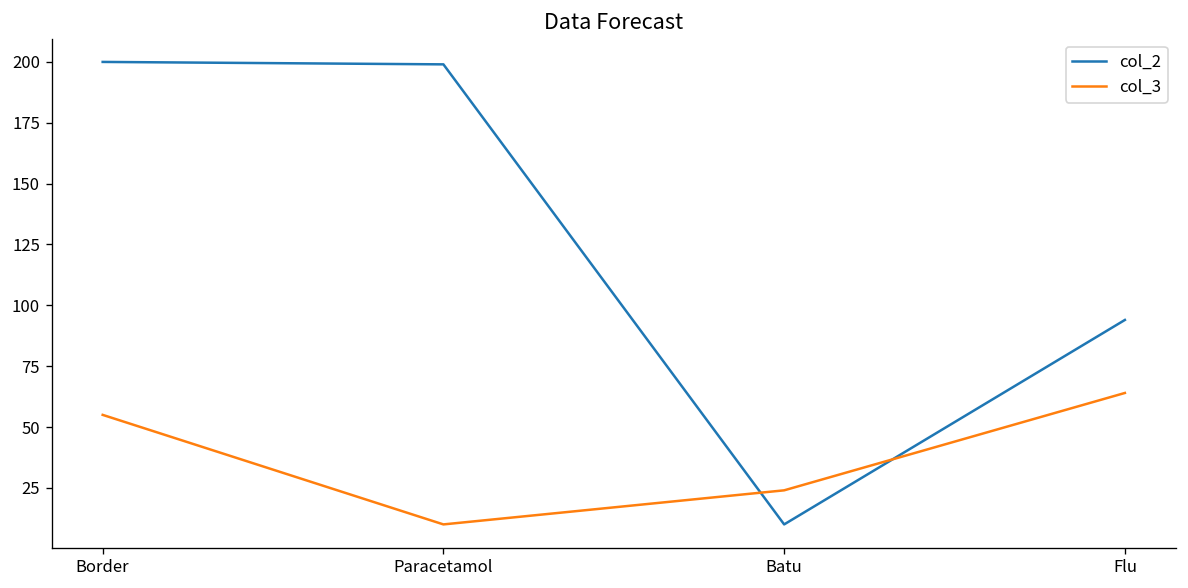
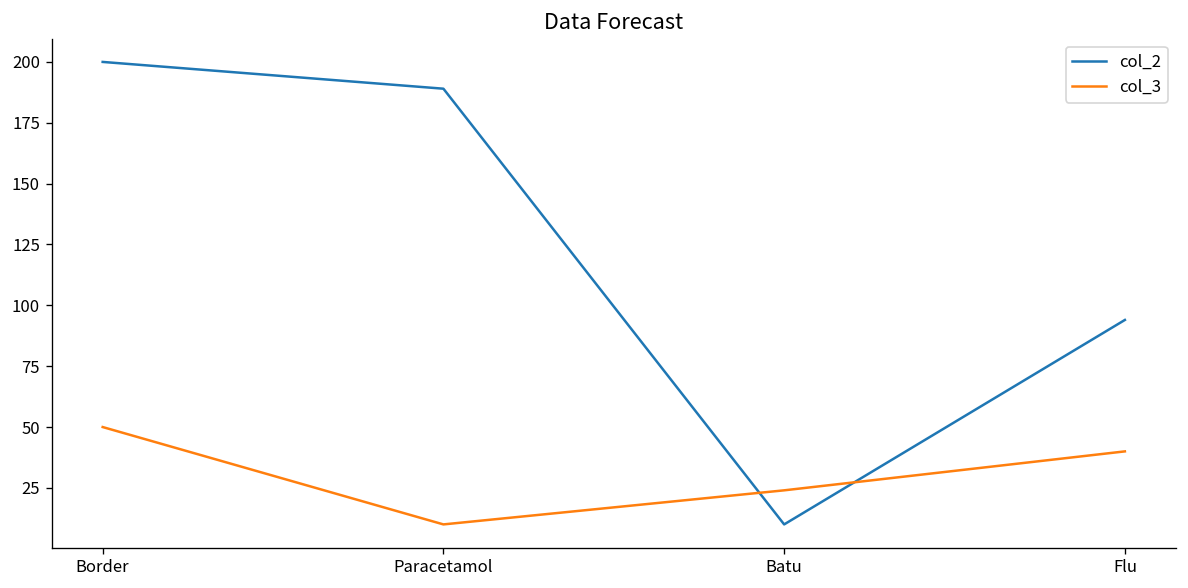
col_3, Border: 55 -> 50
col_2, Paracetamol: 199 -> 189
col_3, Flu: 64 -> 40
